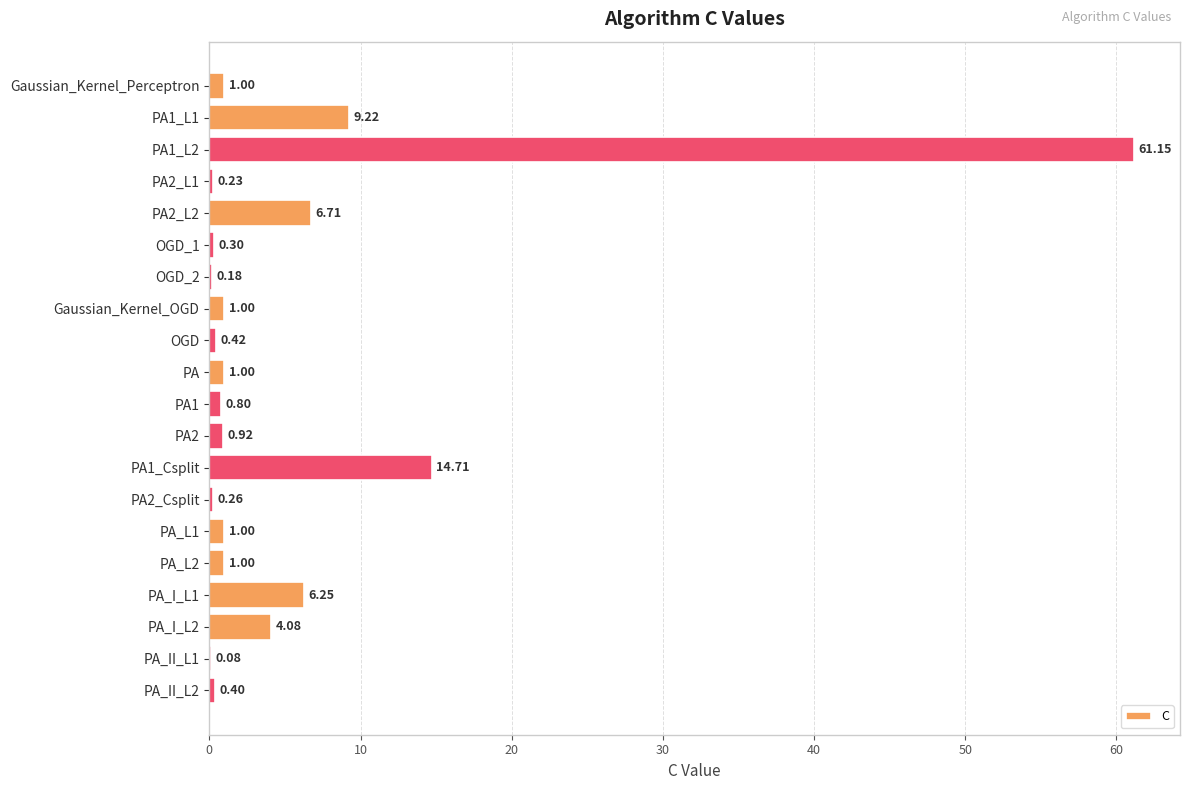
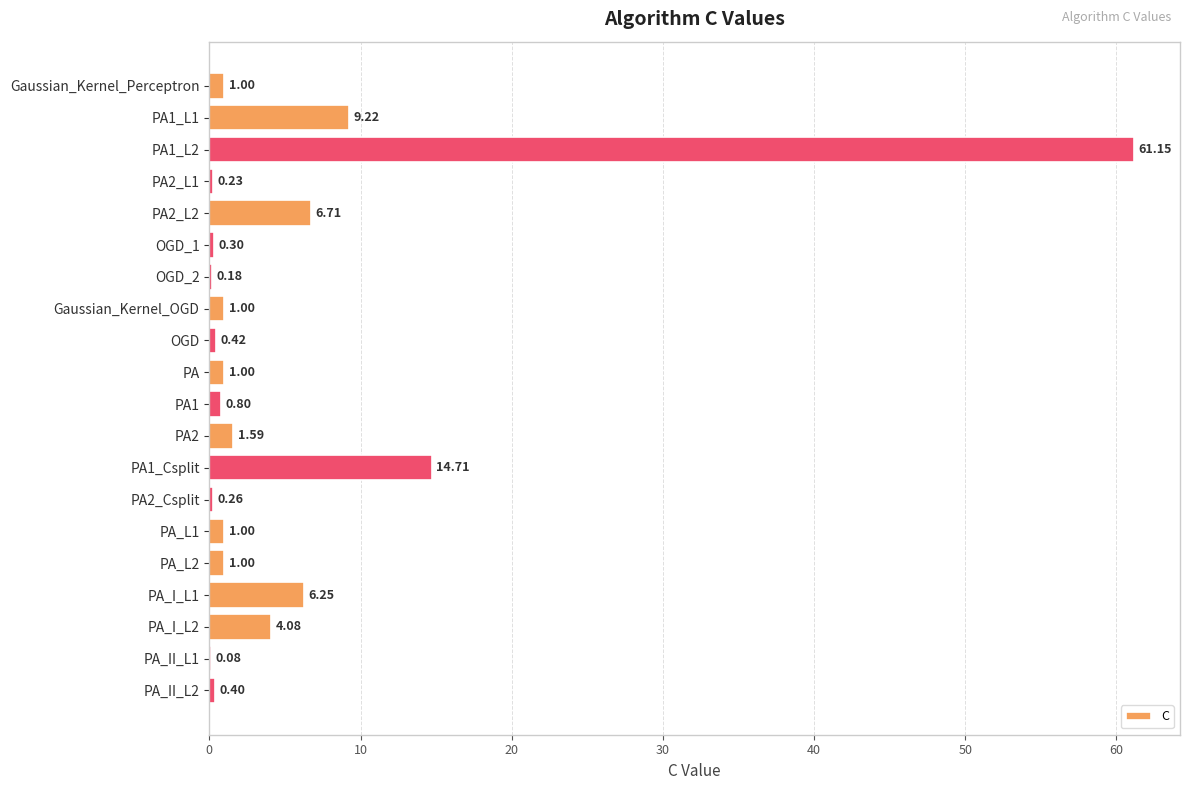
PA2: 0.92 -> 1.59
